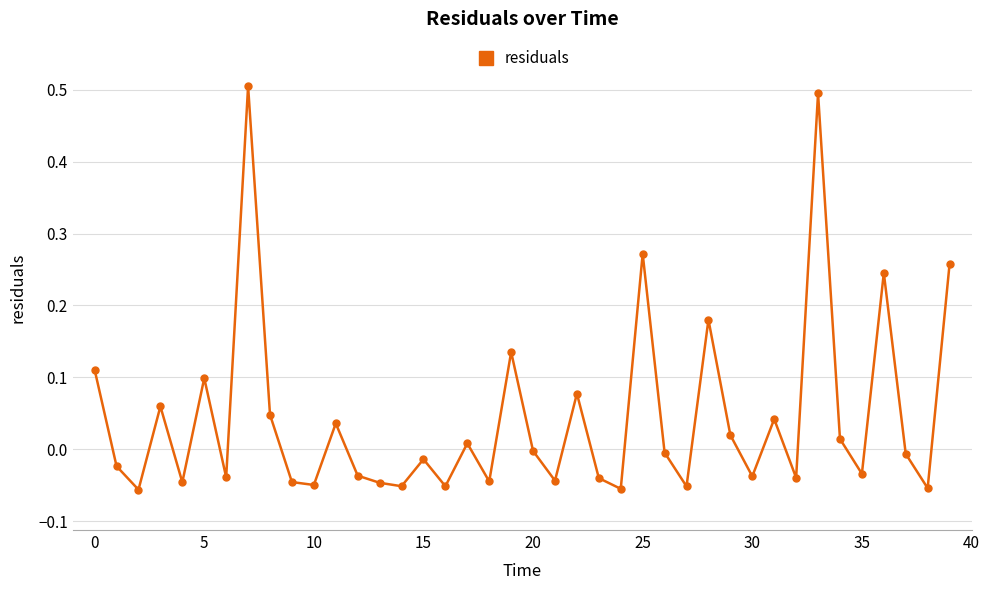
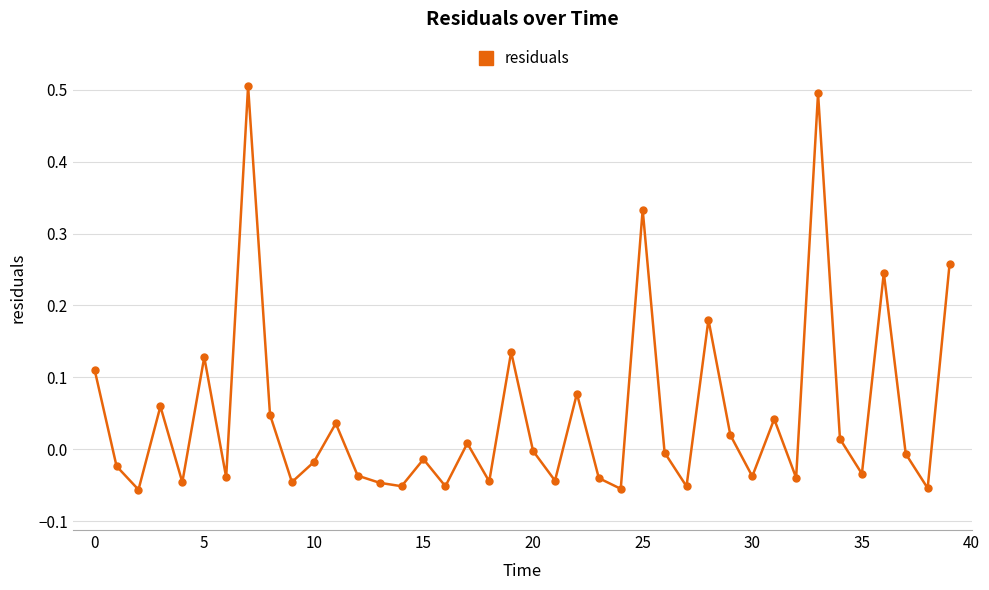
5: 0.10 -> 0.13
10: -0.05 -> -0.02
25: 0.27 -> 0.33
